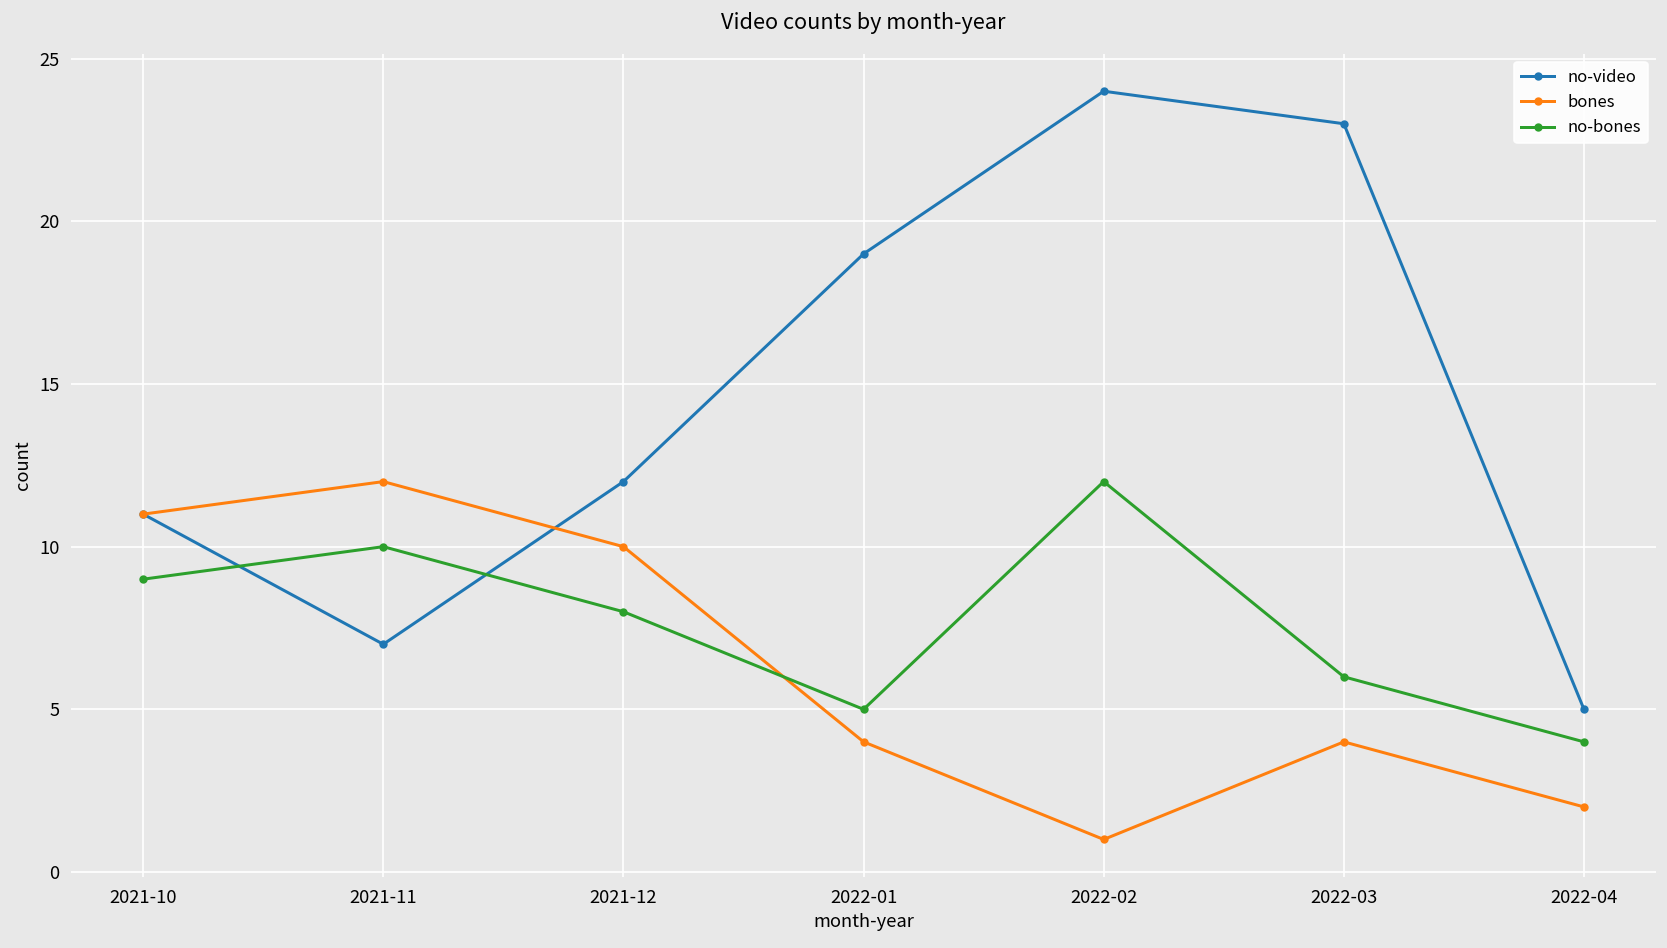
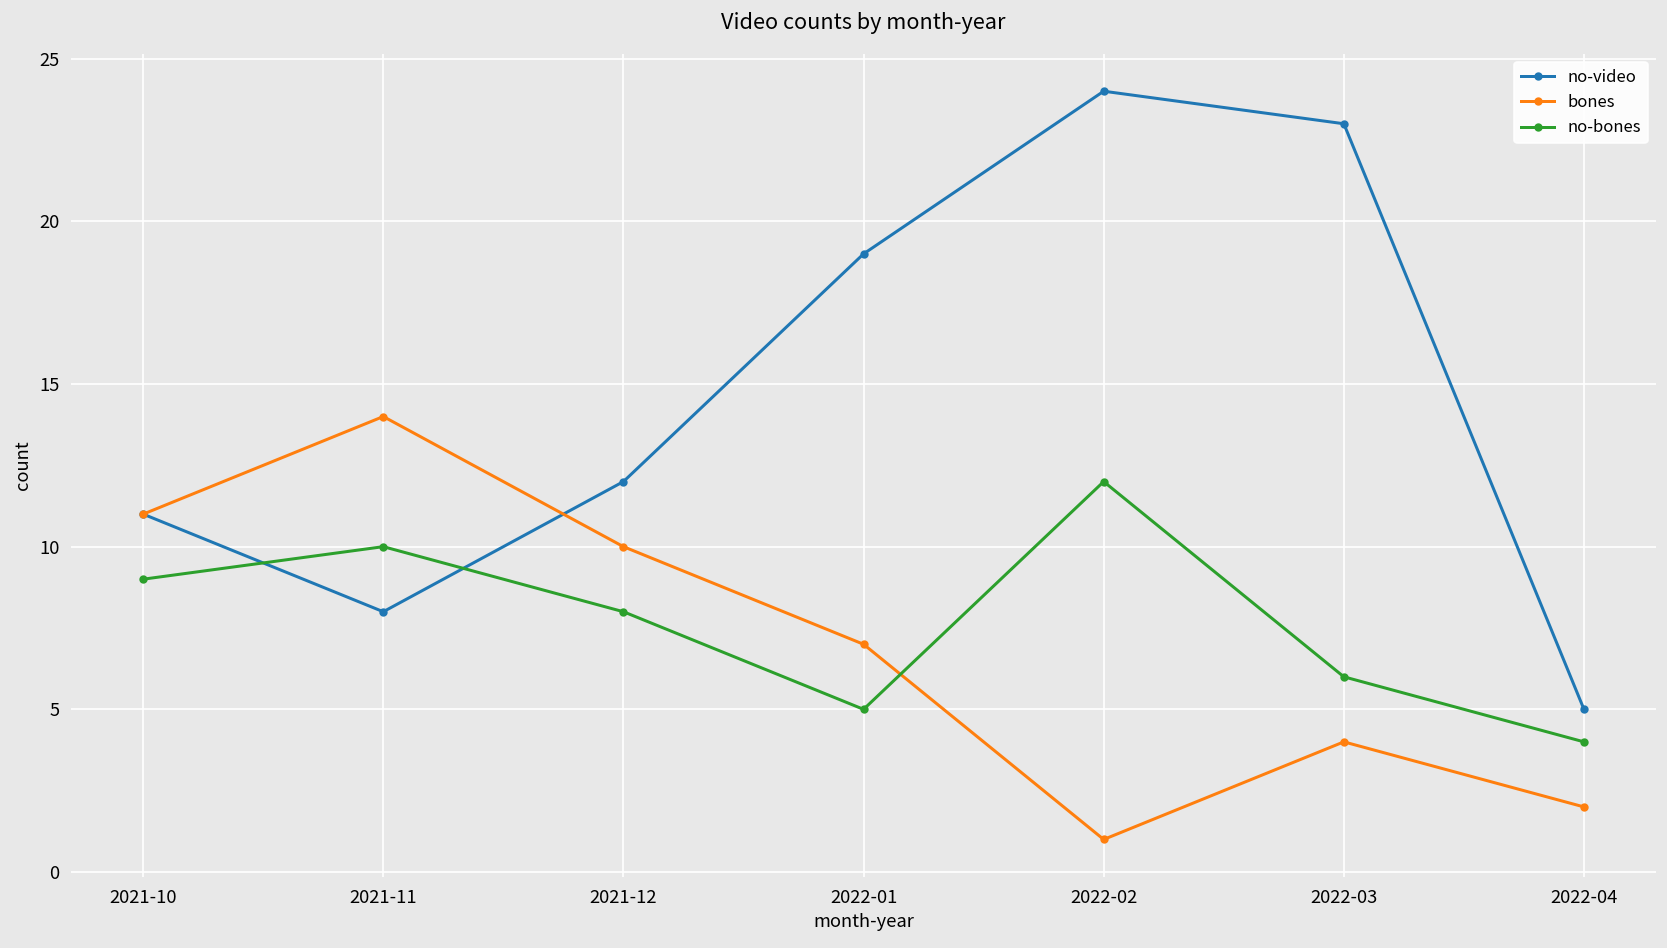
no-video, 2021-11: 7 -> 8
bones, 2021-11: 12 -> 14
bones, 2022-01: 4 -> 7
